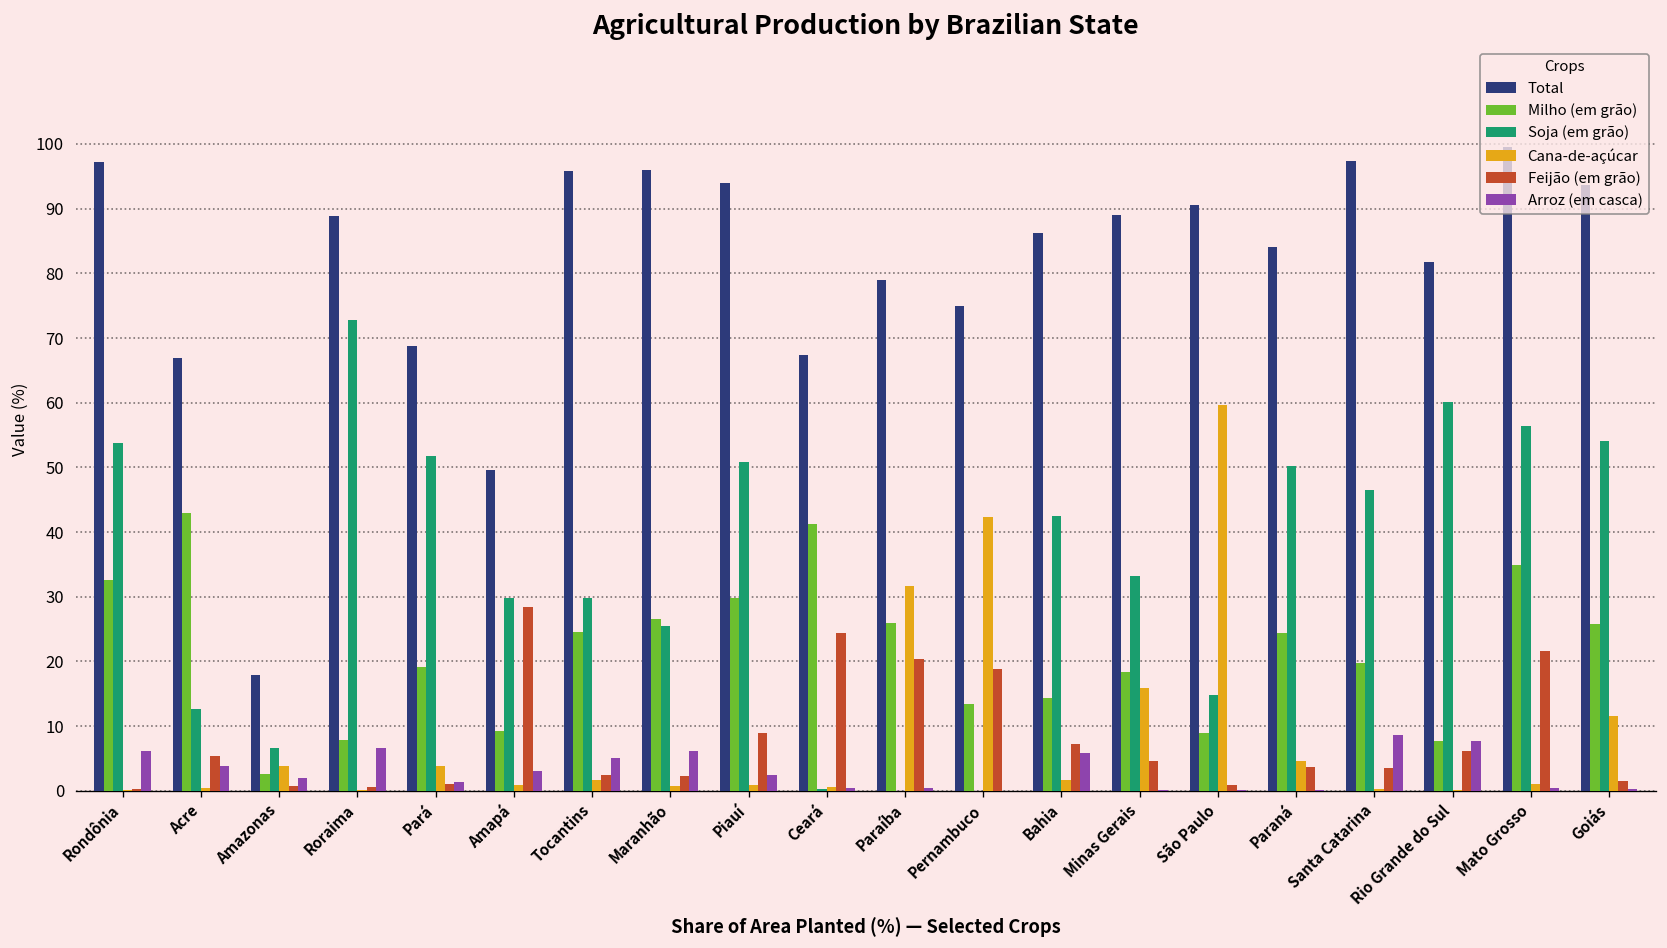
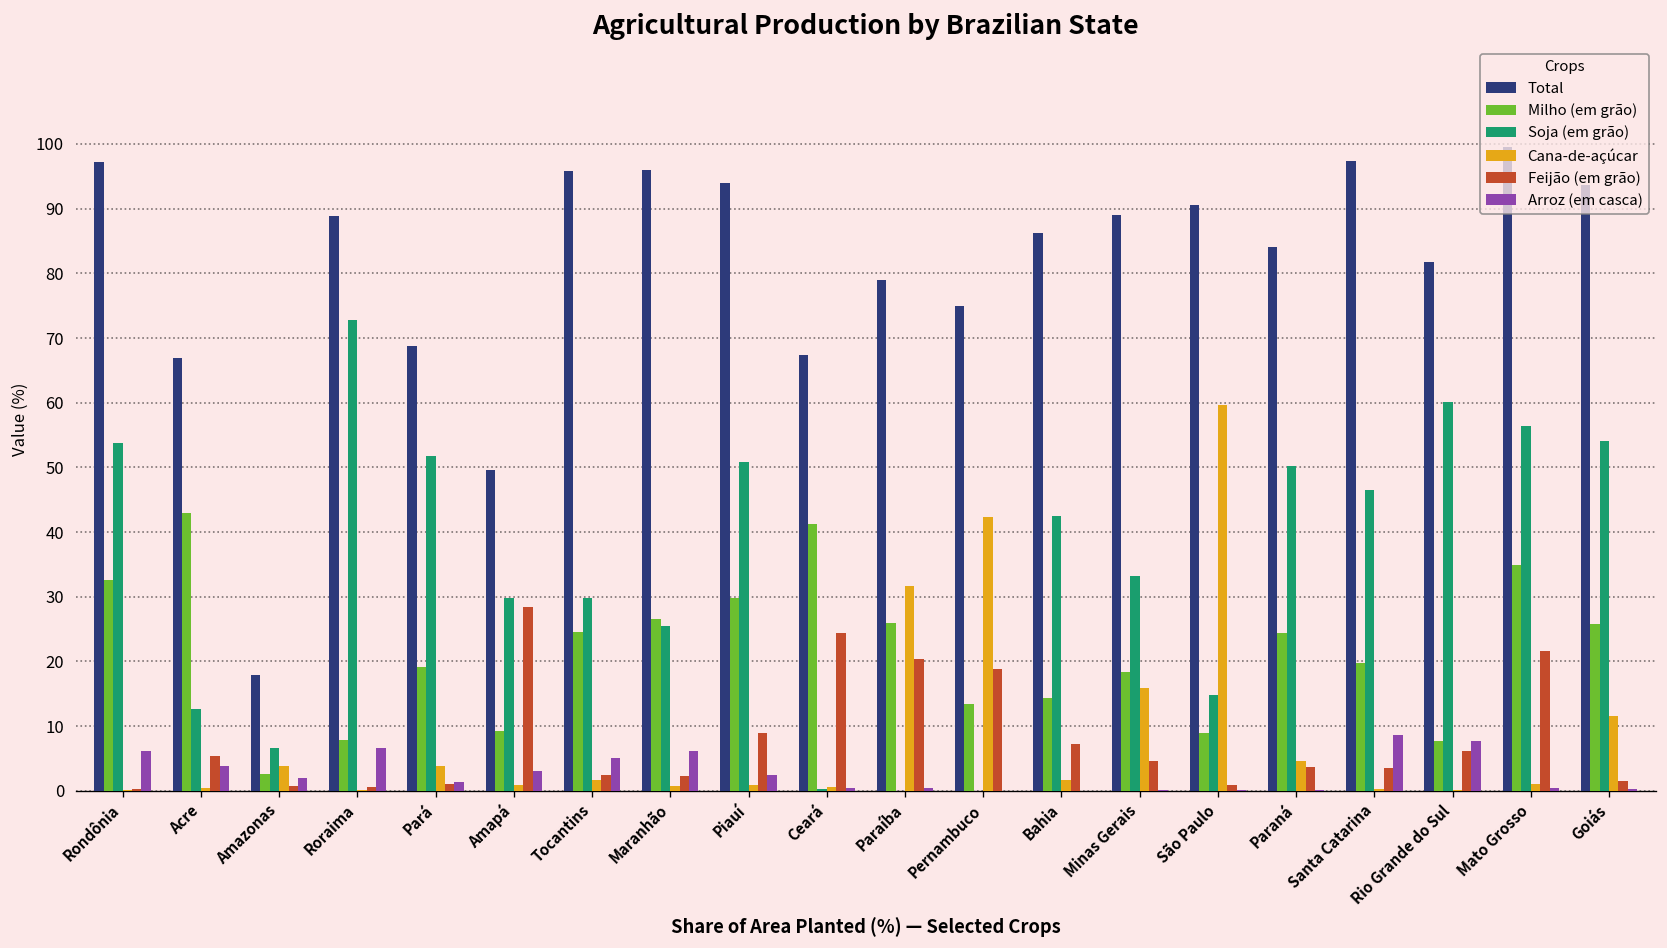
Arroz (em casca), Bahia: 6 -> 0
